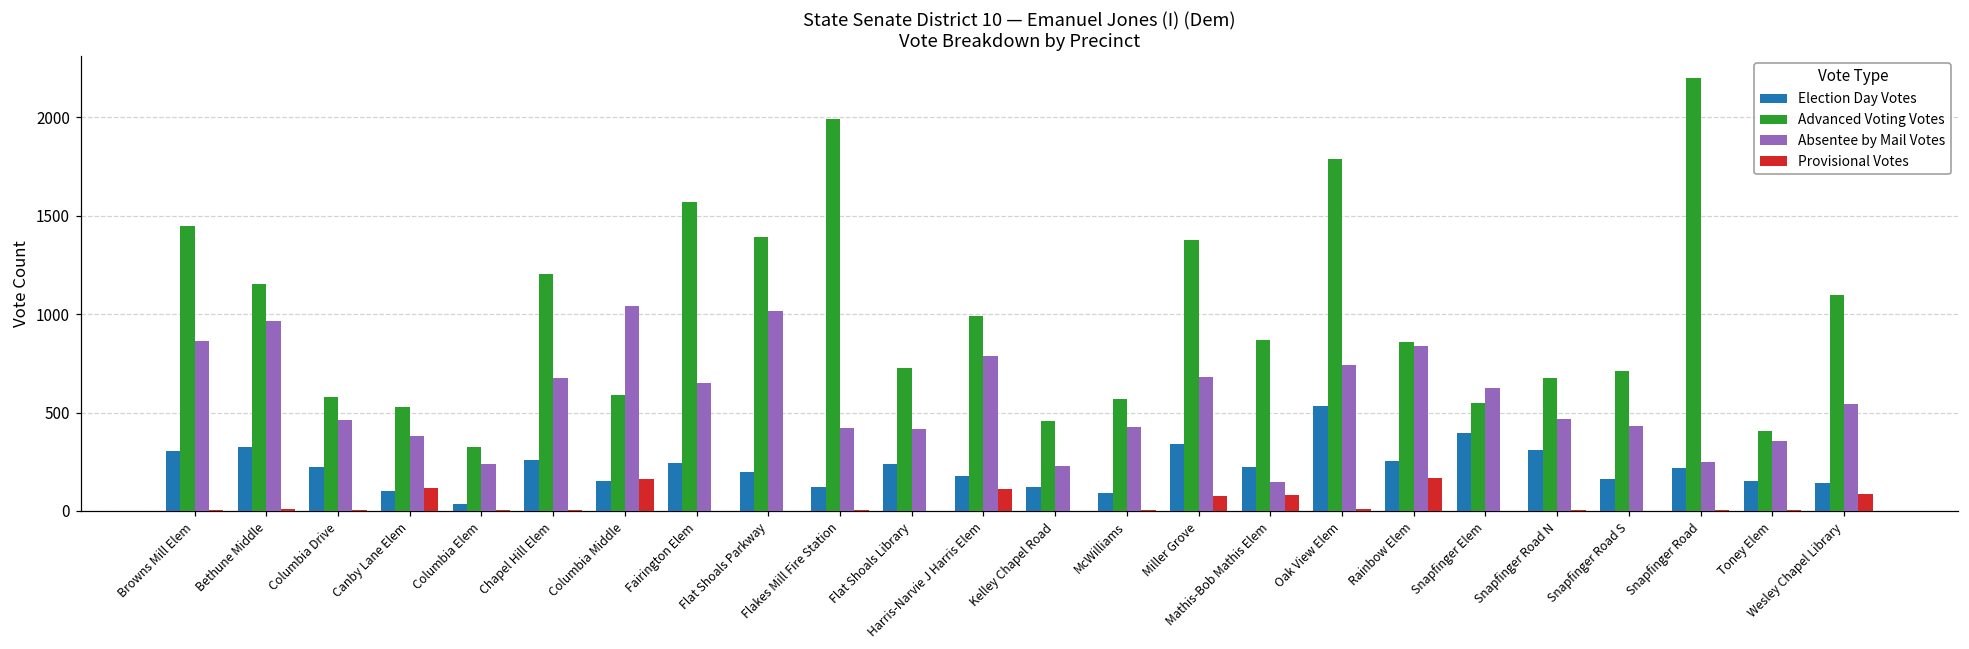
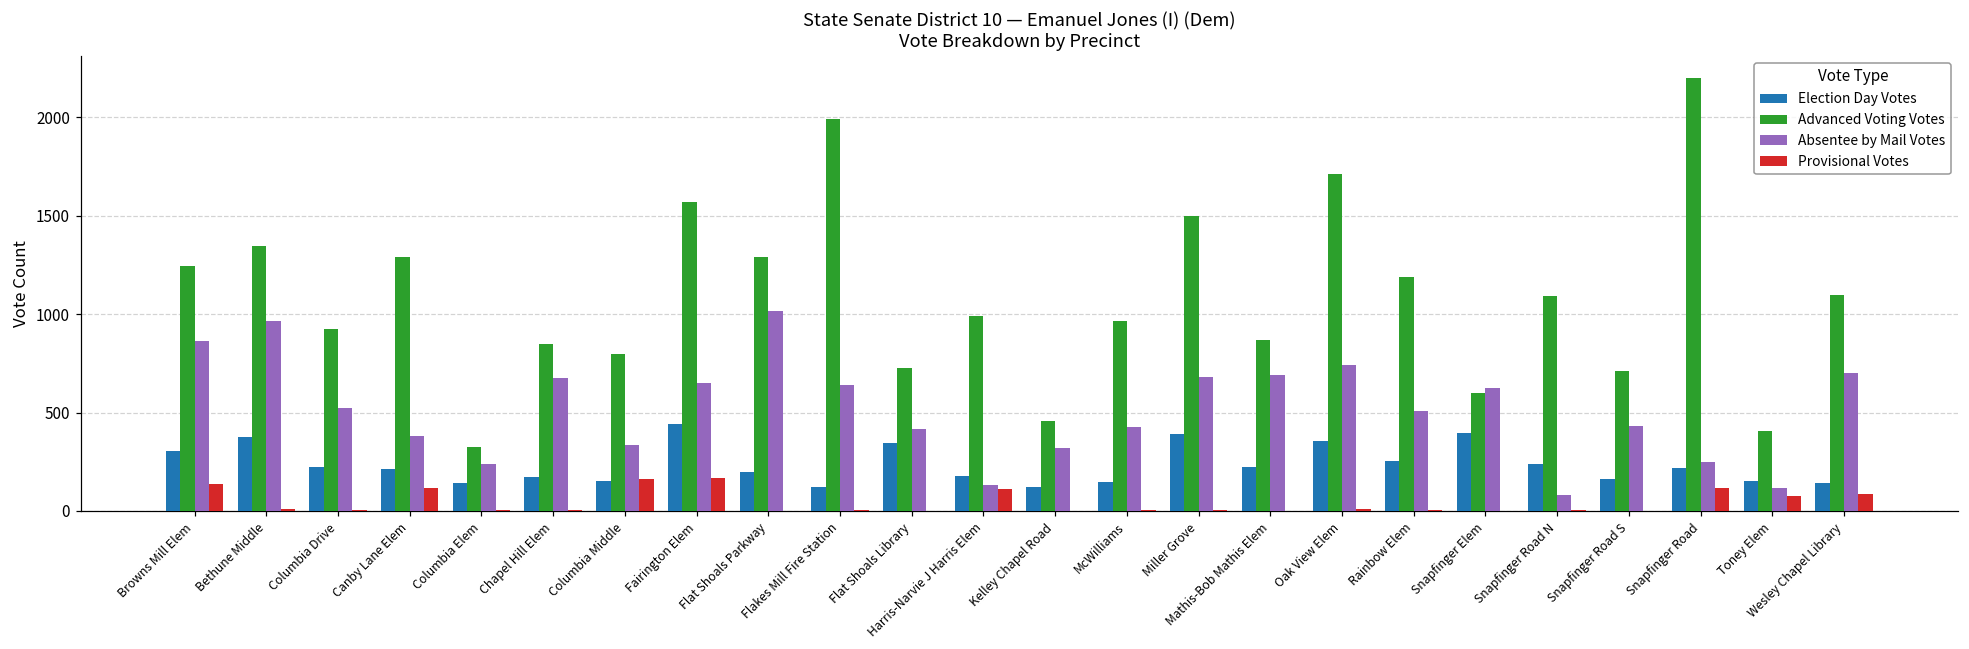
Advanced Voting Votes, Browns Mill Elem: 1450 -> 1250
Provisional Votes, Browns Mill Elem: 0 -> 140
Election Day Votes, Bethune Middle: 330 -> 370
Advanced Voting Votes, Bethune Middle: 1150 -> 1340
Advanced Voting Votes, Columbia Drive: 580 -> 920
Absentee by Mail Votes, Columbia Drive: 460 -> 520
Election Day Votes, Canby Lane Elem: 100 -> 220
Advanced Voting Votes, Canby Lane Elem: 530 -> 1290
Election Day Votes, Columbia Elem: 40 -> 140
Election Day Votes, Chapel Hill Elem: 260 -> 170
Advanced Voting Votes, Chapel Hill Elem: 1210 -> 850
Advanced Voting Votes, Columbia Middle: 590 -> 800
Absentee by Mail Votes, Columbia Middle: 1040 -> 330
Election Day Votes, Fairington Elem: 240 -> 440
Provisional Votes, Fairington Elem: 0 -> 170
Advanced Voting Votes, Flat Shoals Parkway: 1390 -> 1290
Absentee by Mail Votes, Flakes Mill Fire Station: 420 -> 640
Election Day Votes, Flat Shoals Library: 240 -> 350
Absentee by Mail Votes, Harris-Narvie J Harris Elem: 790 -> 130
Absentee by Mail Votes, Kelley Chapel Road: 230 -> 320
Election Day Votes, McWilliams: 90 -> 150
Advanced Voting Votes, McWilliams: 570 -> 960
Election Day Votes, Miller Grove: 340 -> 390
Advanced Voting Votes, Miller Grove: 1380 -> 1500
Provisional Votes, Miller Grove: 70 -> 0
Absentee by Mail Votes, Mathis-Bob Mathis Elem: 150 -> 690
Provisional Votes, Mathis-Bob Mathis Elem: 80 -> 0
Election Day Votes, Oak View Elem: 530 -> 360
Advanced Voting Votes, Oak View Elem: 1790 -> 1710
Advanced Voting Votes, Rainbow Elem: 860 -> 1190
Absentee by Mail Votes, Rainbow Elem: 840 -> 510
Provisional Votes, Rainbow Elem: 170 -> 10
Advanced Voting Votes, Snapfinger Elem: 550 -> 600
Election Day Votes, Snapfinger Road N: 310 -> 240
Advanced Voting Votes, Snapfinger Road N: 680 -> 1090
Absentee by Mail Votes, Snapfinger Road N: 470 -> 80
Provisional Votes, Snapfinger Road: 10 -> 120
Absentee by Mail Votes, Toney Elem: 360 -> 120
Provisional Votes, Toney Elem: 0 -> 70
Absentee by Mail Votes, Wesley Chapel Library: 550 -> 700
